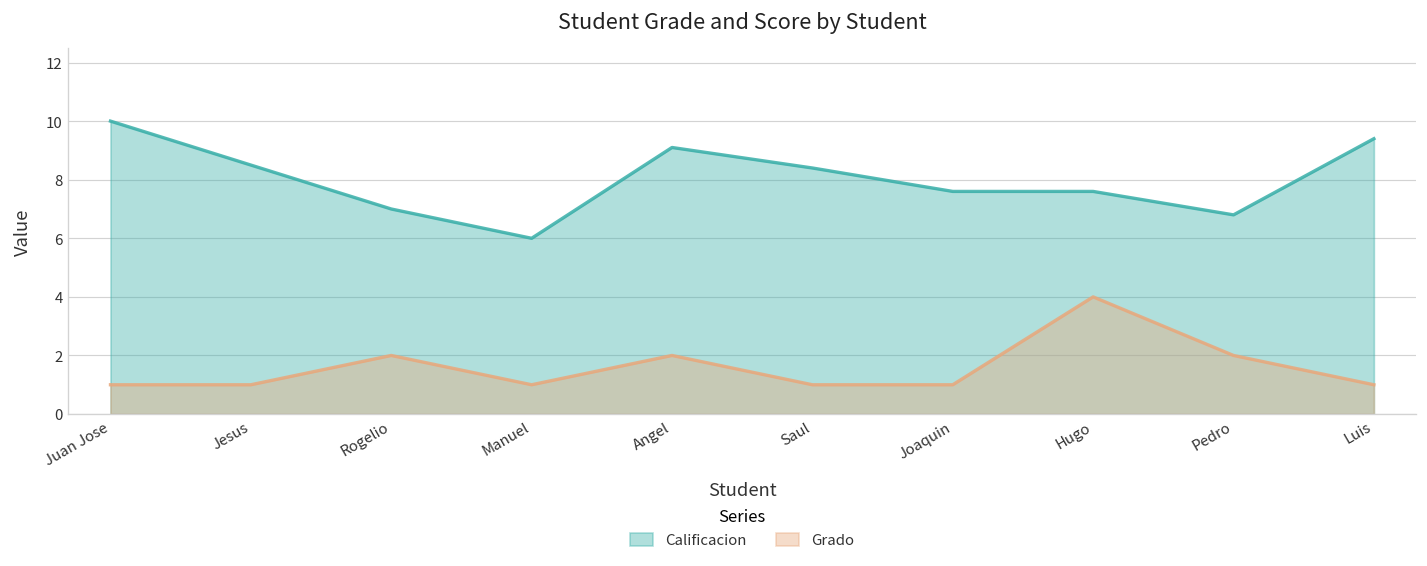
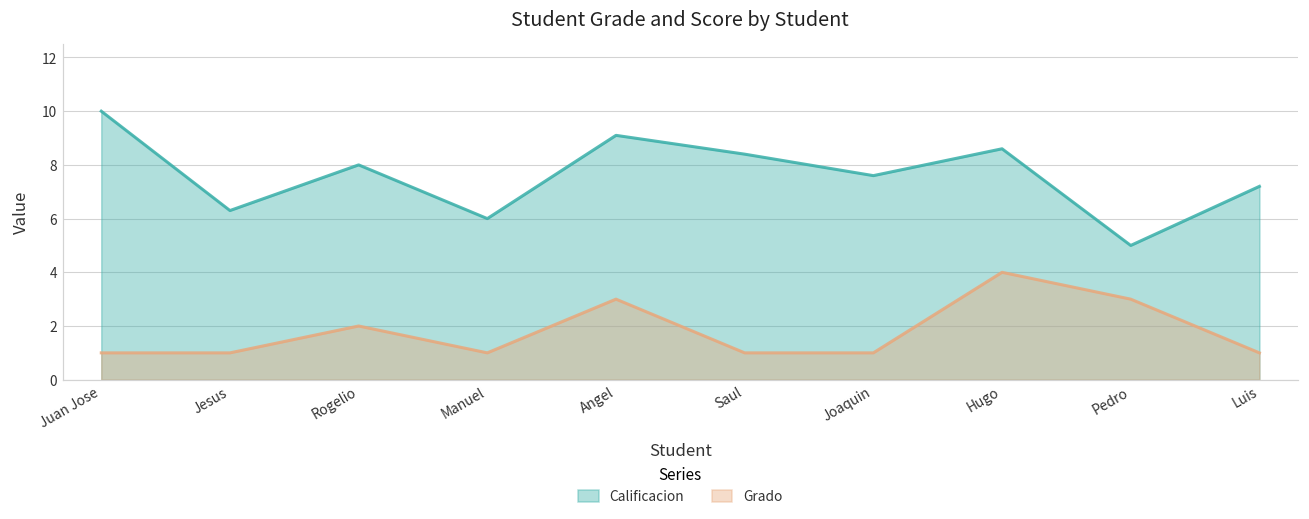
Calificacion, Jesus: 8.5 -> 6.3
Calificacion, Rogelio: 7 -> 8
Grado, Angel: 2 -> 3
Calificacion, Hugo: 7.6 -> 8.6
Calificacion, Pedro: 6.8 -> 5.0
Grado, Pedro: 2 -> 3
Calificacion, Luis: 9.4 -> 7.2
